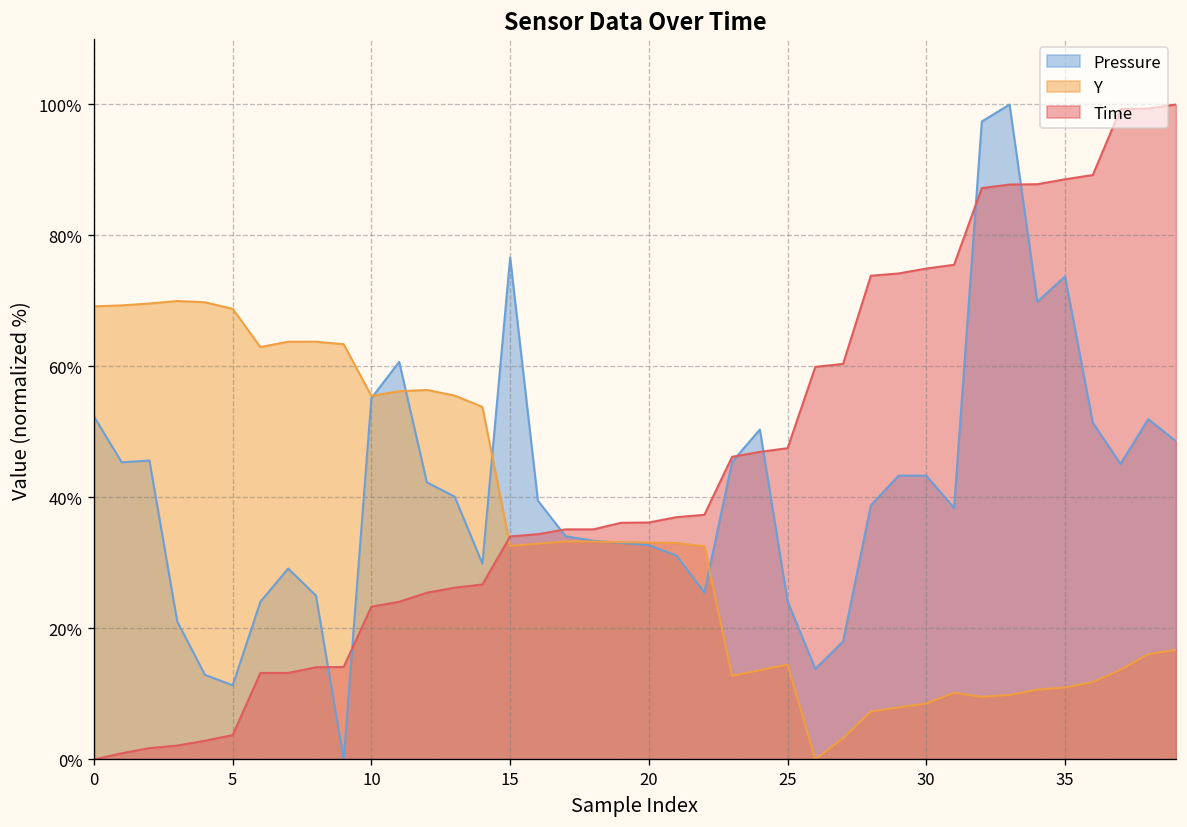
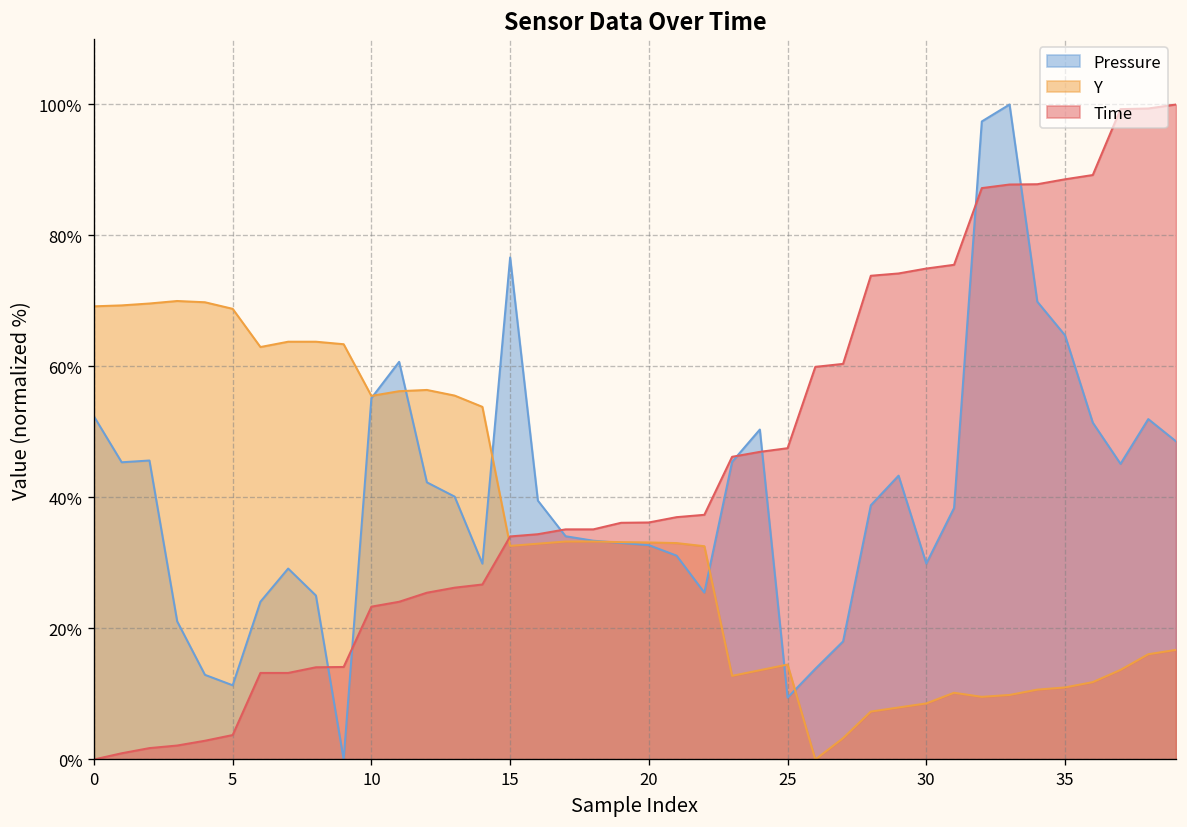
Pressure, 25: 24% -> 9%
Pressure, 30: 43% -> 30%
Pressure, 35: 74% -> 65%
